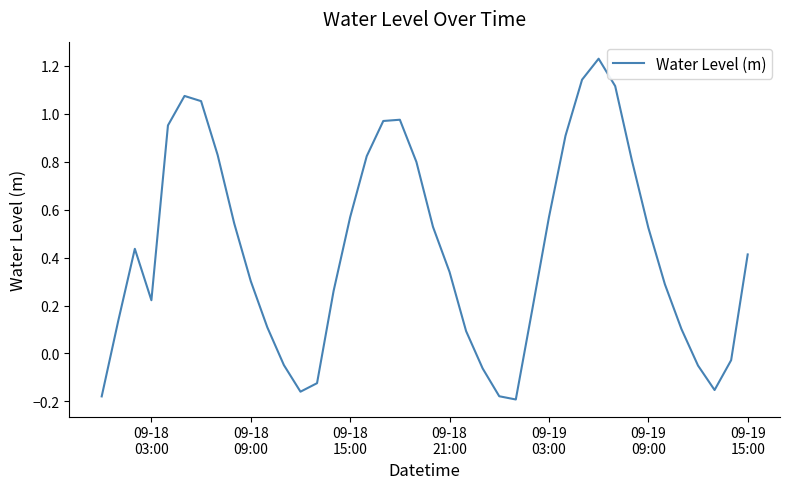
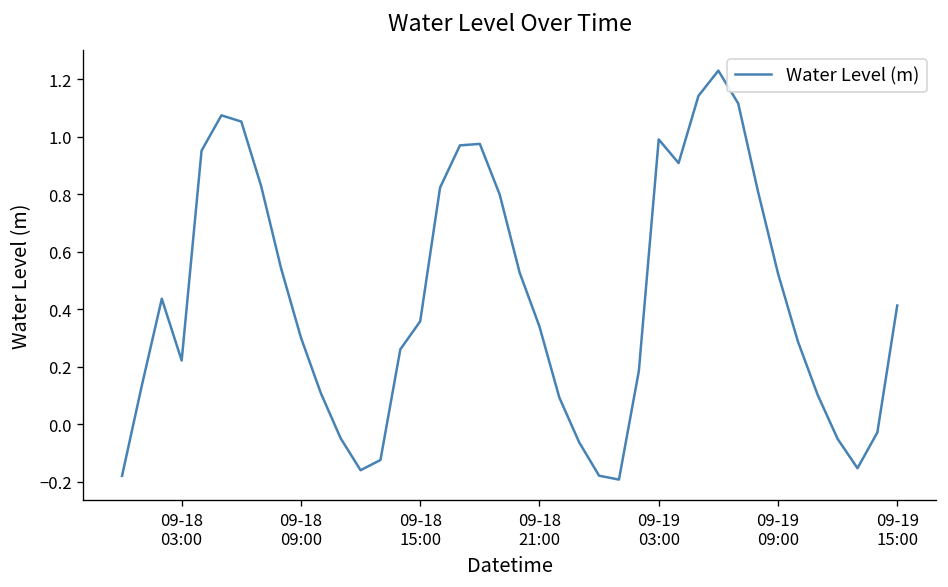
09-18 15:00: 0.57 -> 0.36
09-19 03:00: 0.57 -> 0.99
